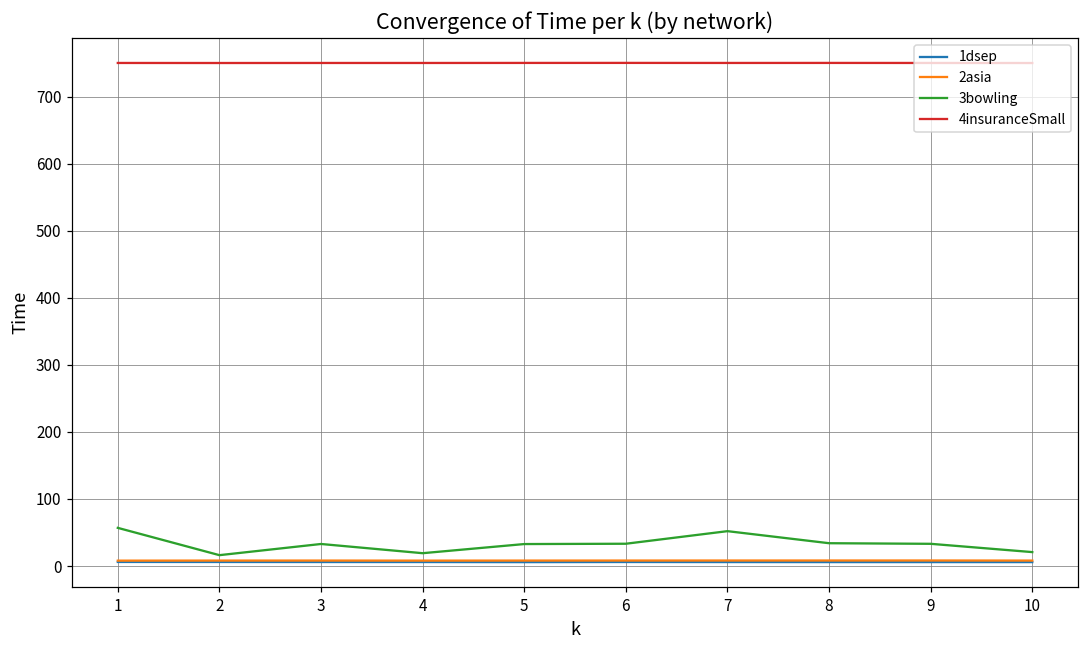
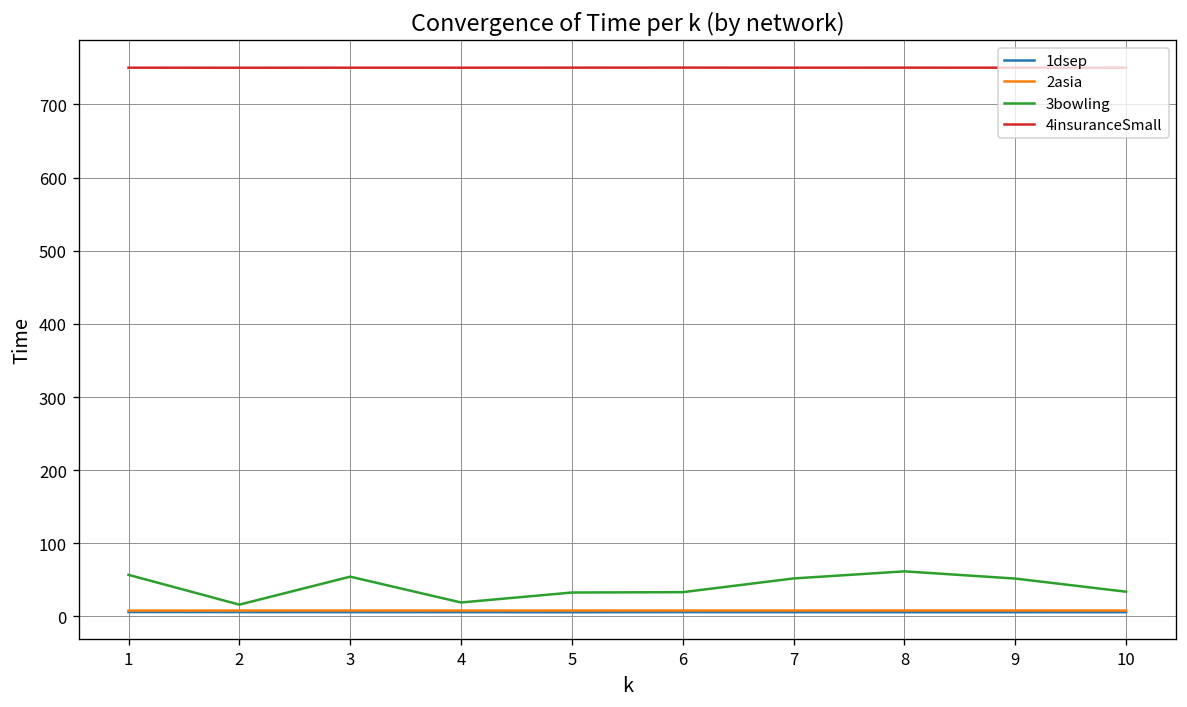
3bowling, 3: 30 -> 50
3bowling, 8: 30 -> 60
3bowling, 9: 30 -> 50
3bowling, 10: 20 -> 30
